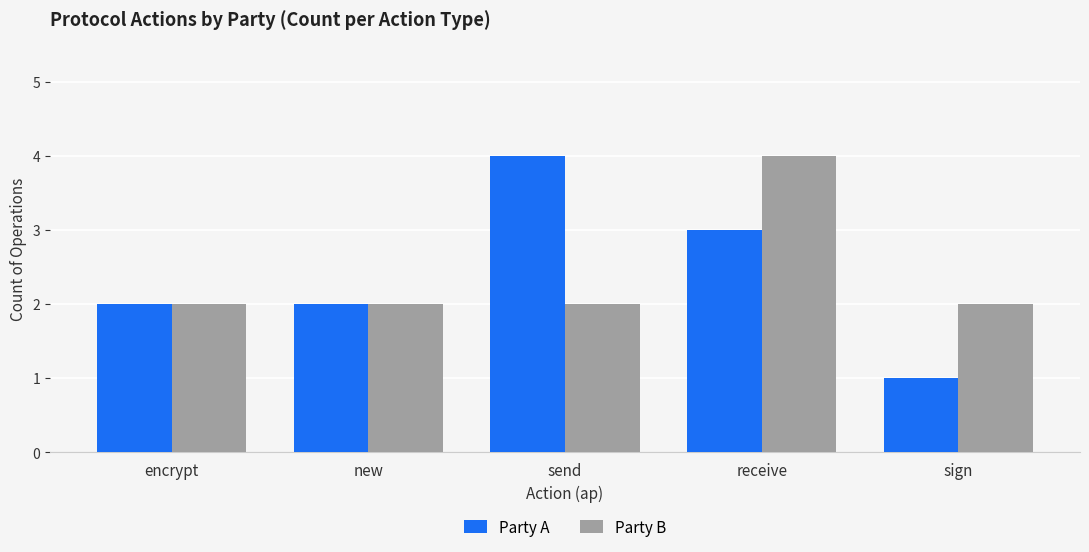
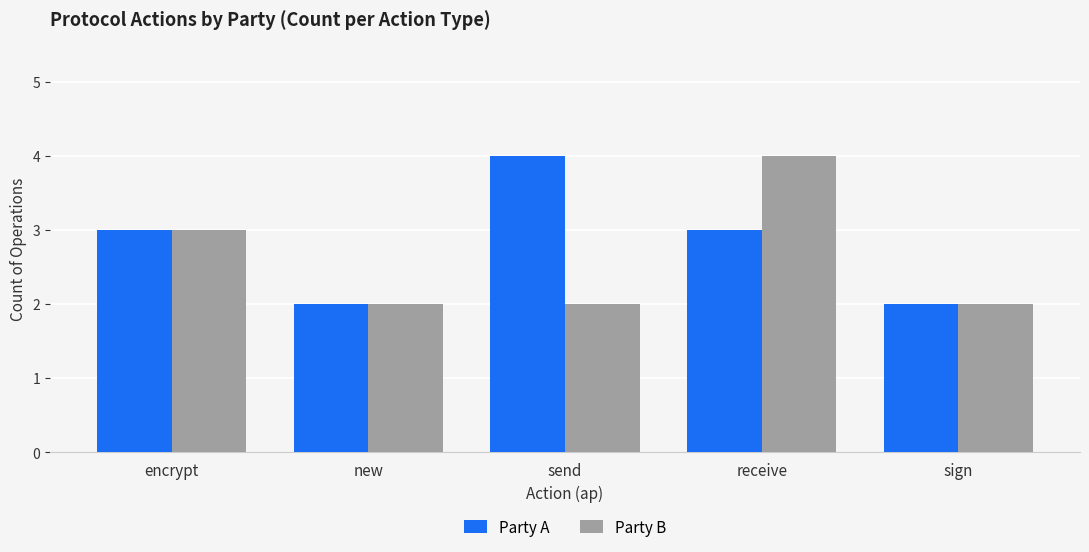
Party A, encrypt: 2 -> 3
Party B, encrypt: 2 -> 3
Party A, sign: 1 -> 2
